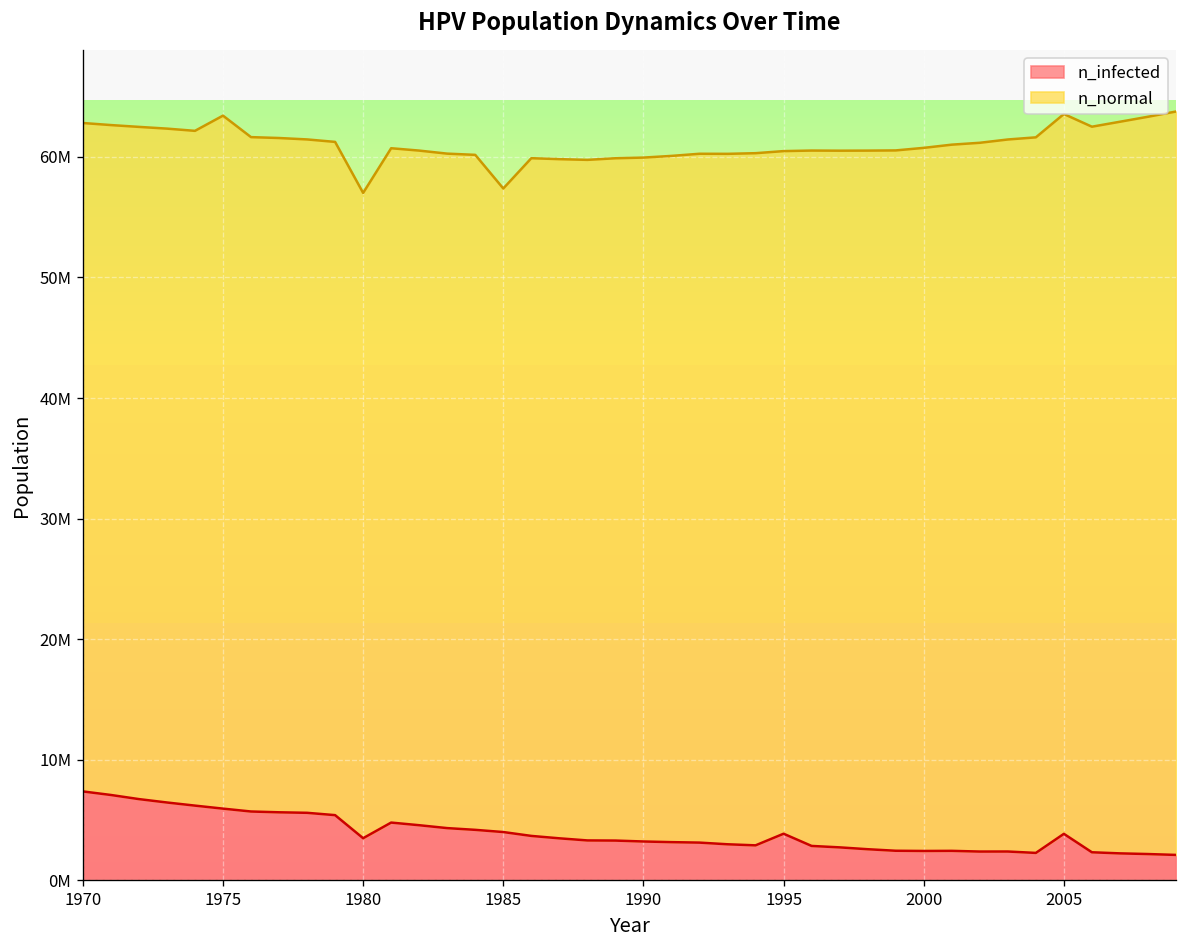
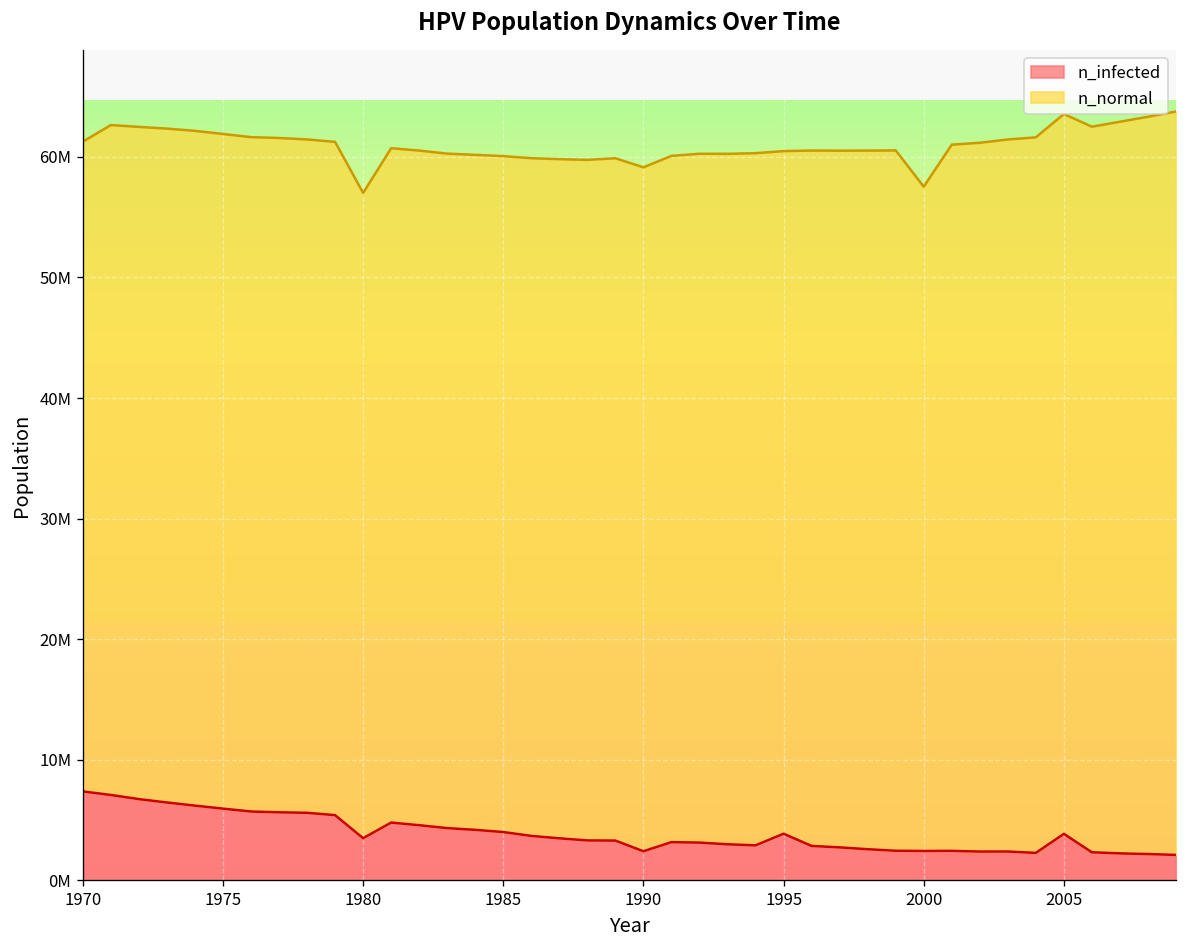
n_normal, 1970: 55400000 -> 53900000
n_normal, 1975: 57500000 -> 55900000
n_normal, 1985: 53400000 -> 56000000
n_infected, 1990: 3200000 -> 2400000
n_normal, 2000: 58300000 -> 55100000
